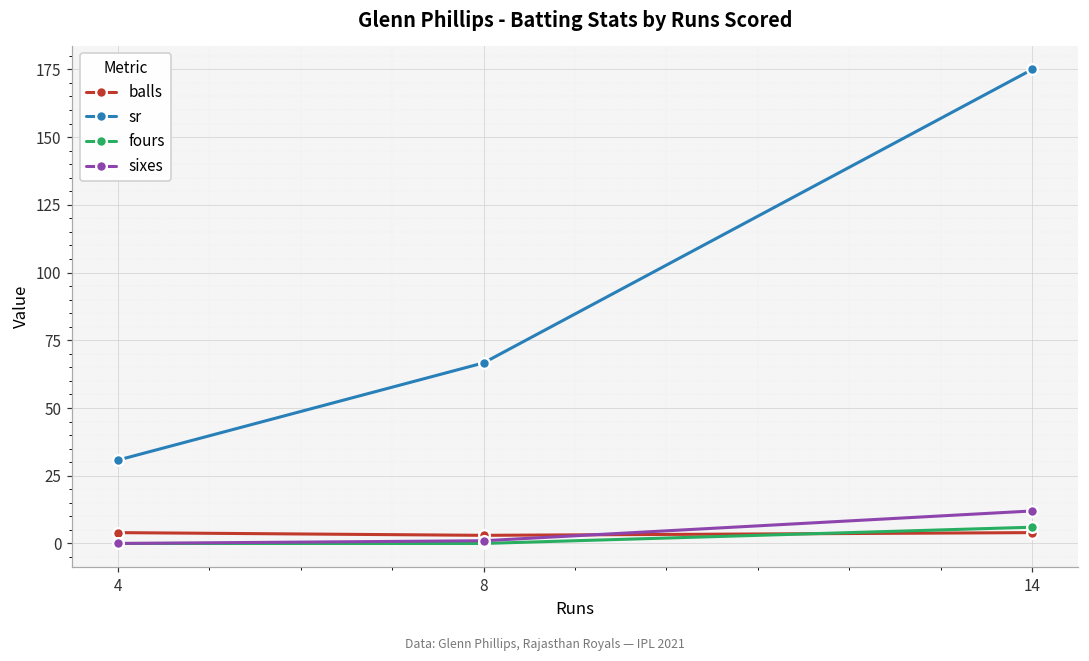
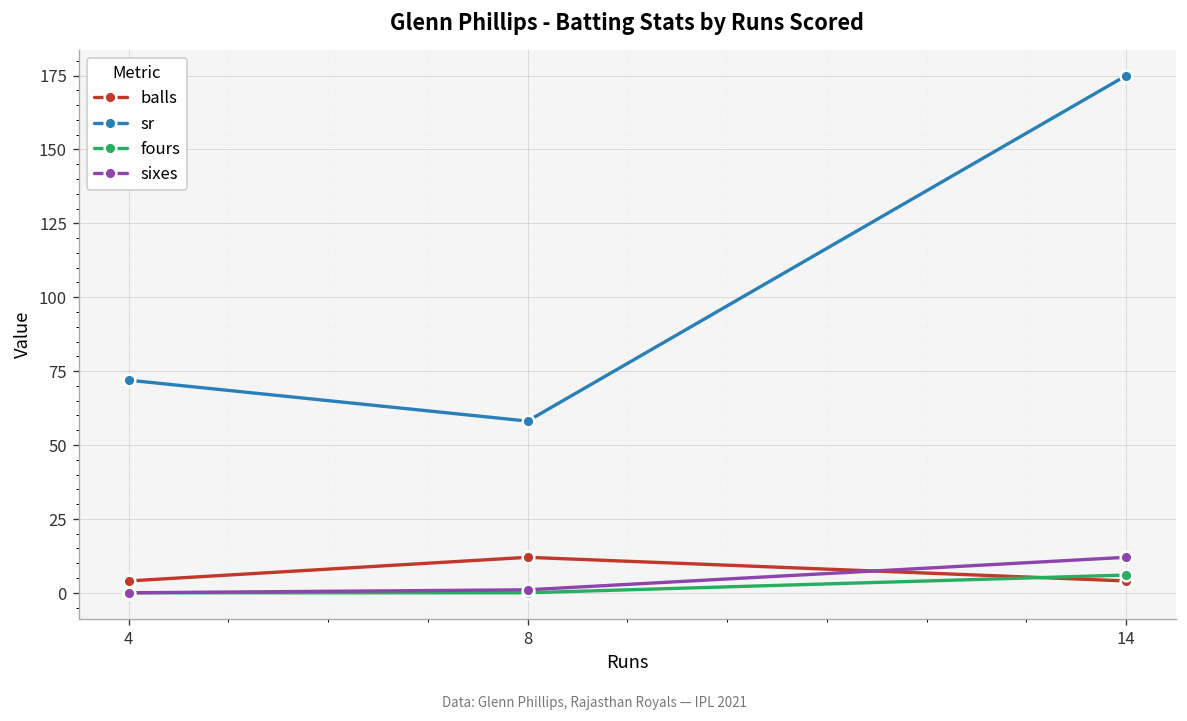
sr, 4: 31 -> 72
balls, 8: 3 -> 12
sr, 8: 67 -> 58
